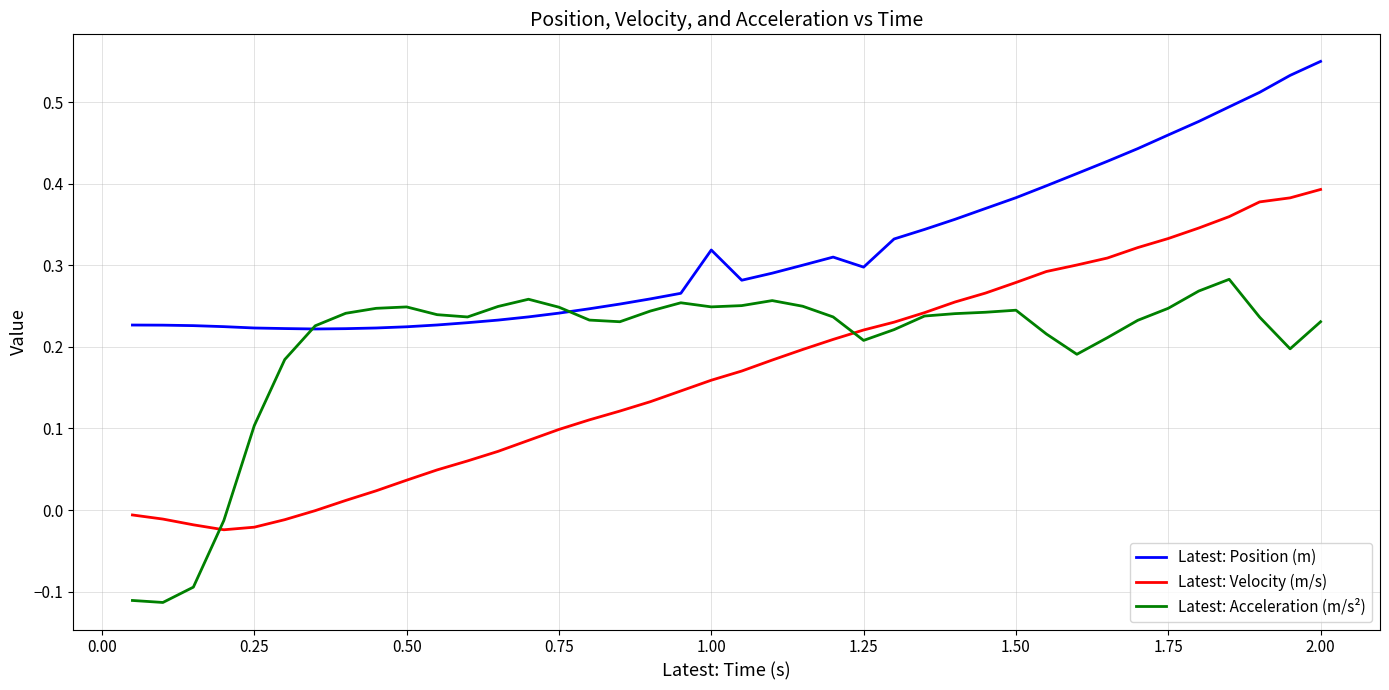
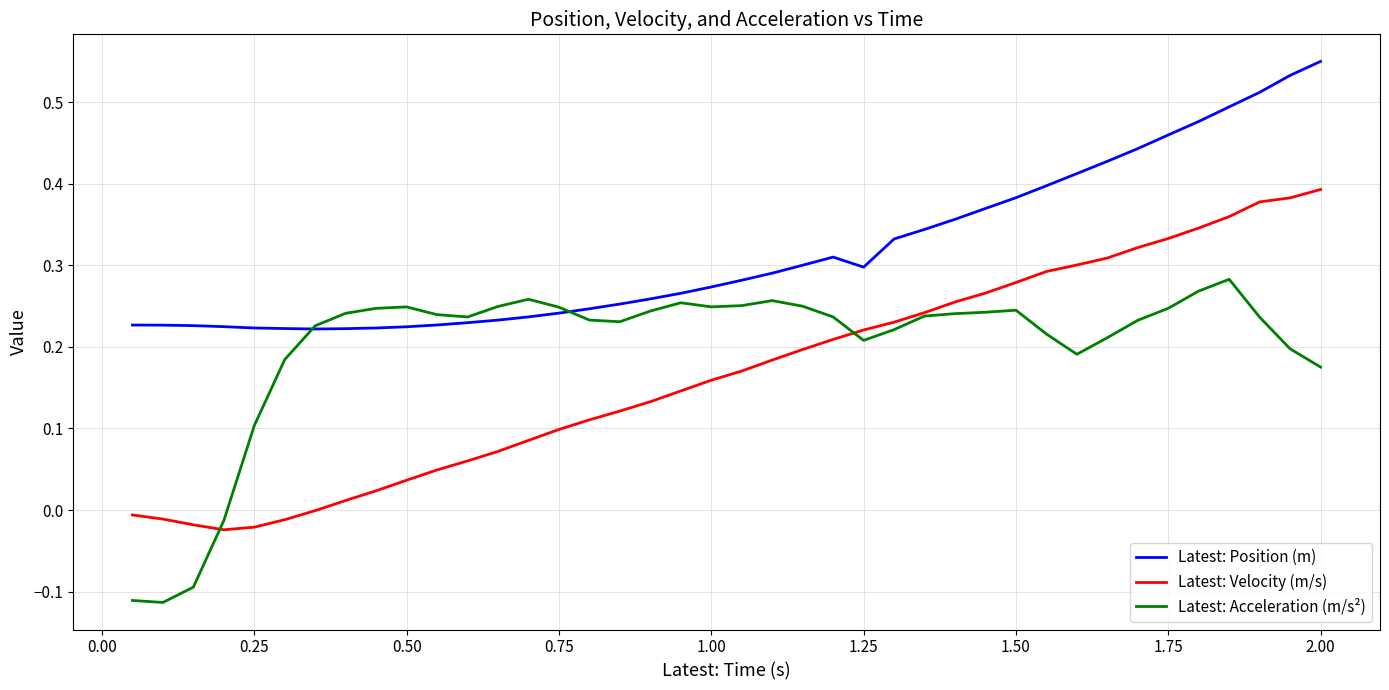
Latest: Position (m), 1.00: 0.32 -> 0.27
Latest: Acceleration (m/s²), 2.00: 0.23 -> 0.18
